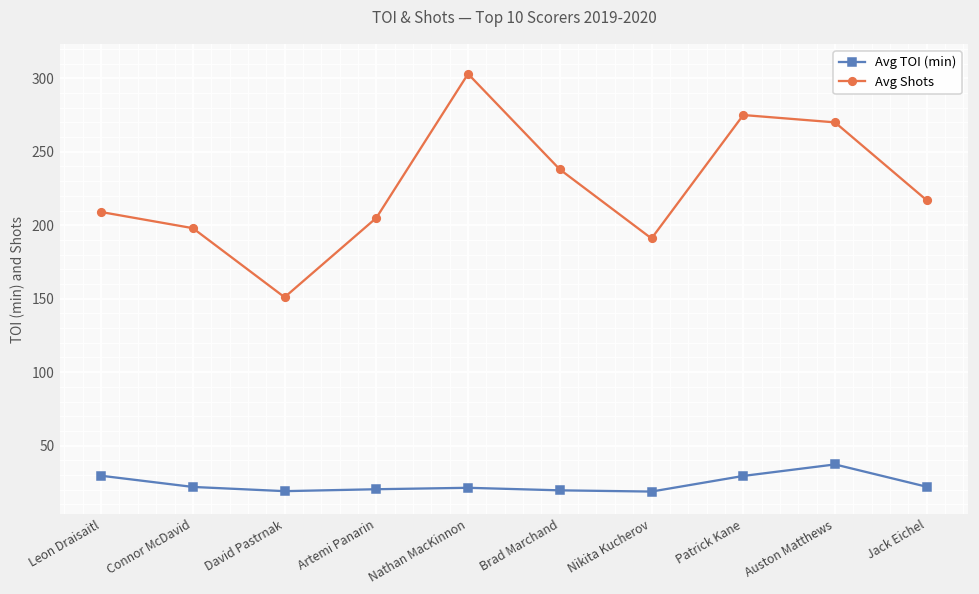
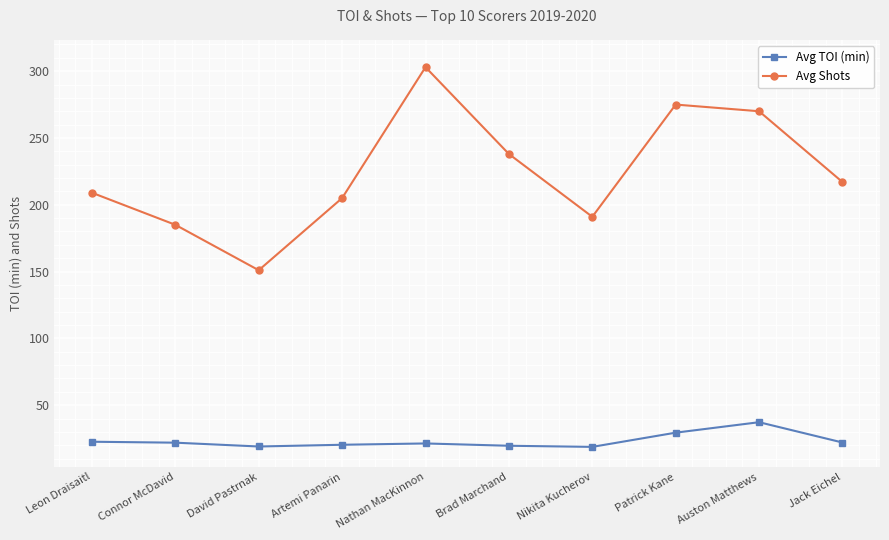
Avg TOI (min), Leon Draisaitl: 30 -> 23
Avg Shots, Connor McDavid: 198 -> 185
